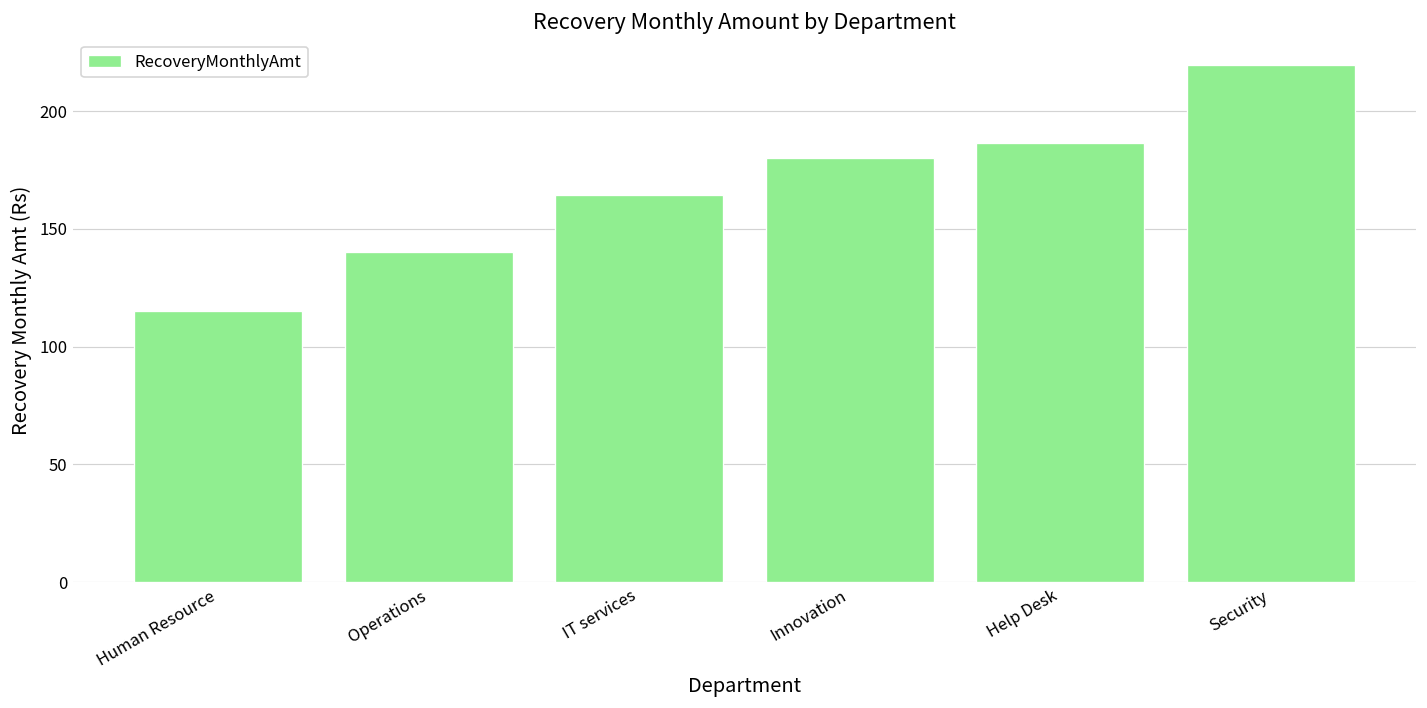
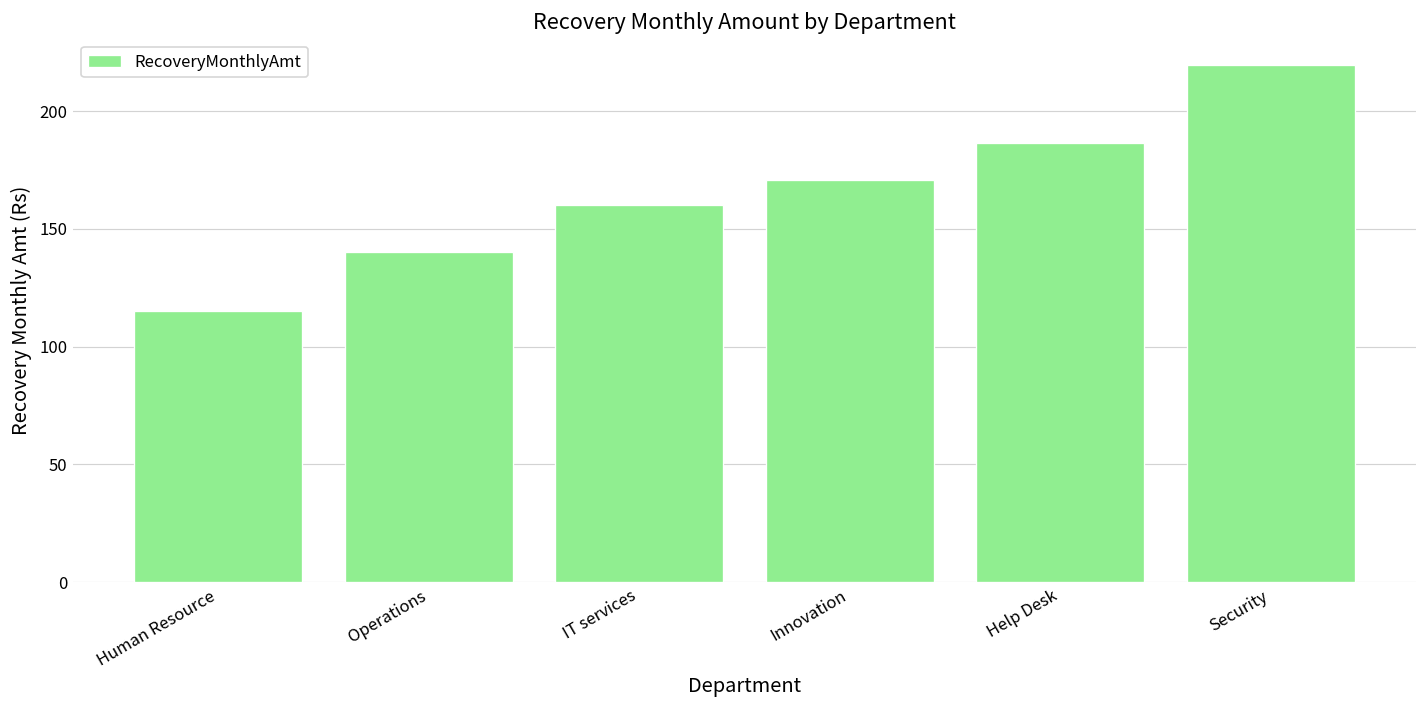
IT services: 164 -> 160
Innovation: 180 -> 171
